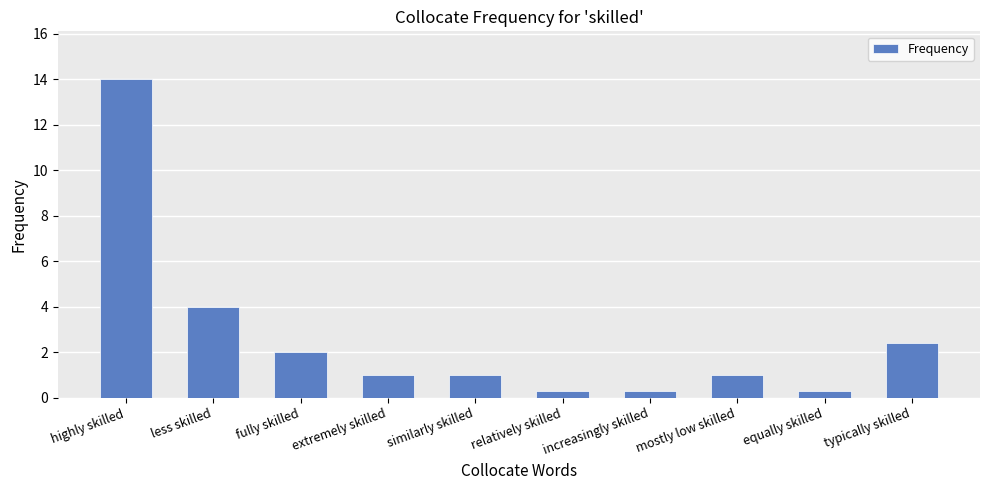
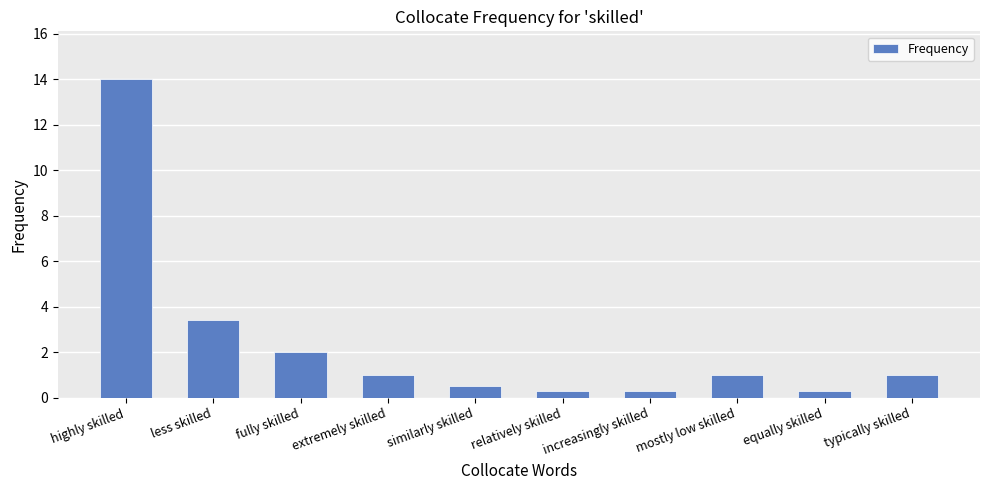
less skilled: 4.0 -> 3.4
similarly skilled: 1.0 -> 0.5
typically skilled: 2.4 -> 1.0
